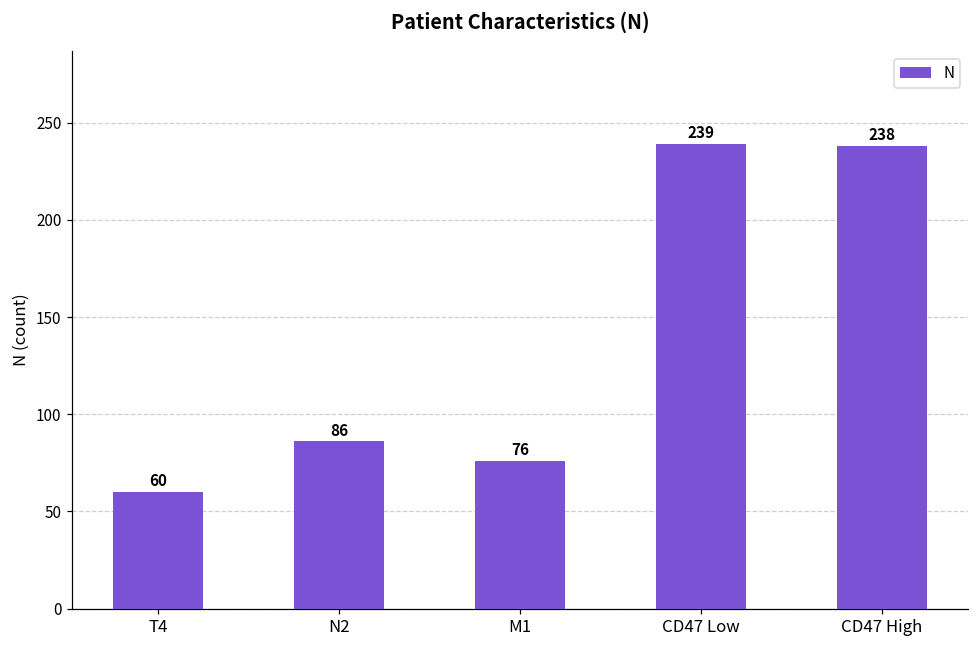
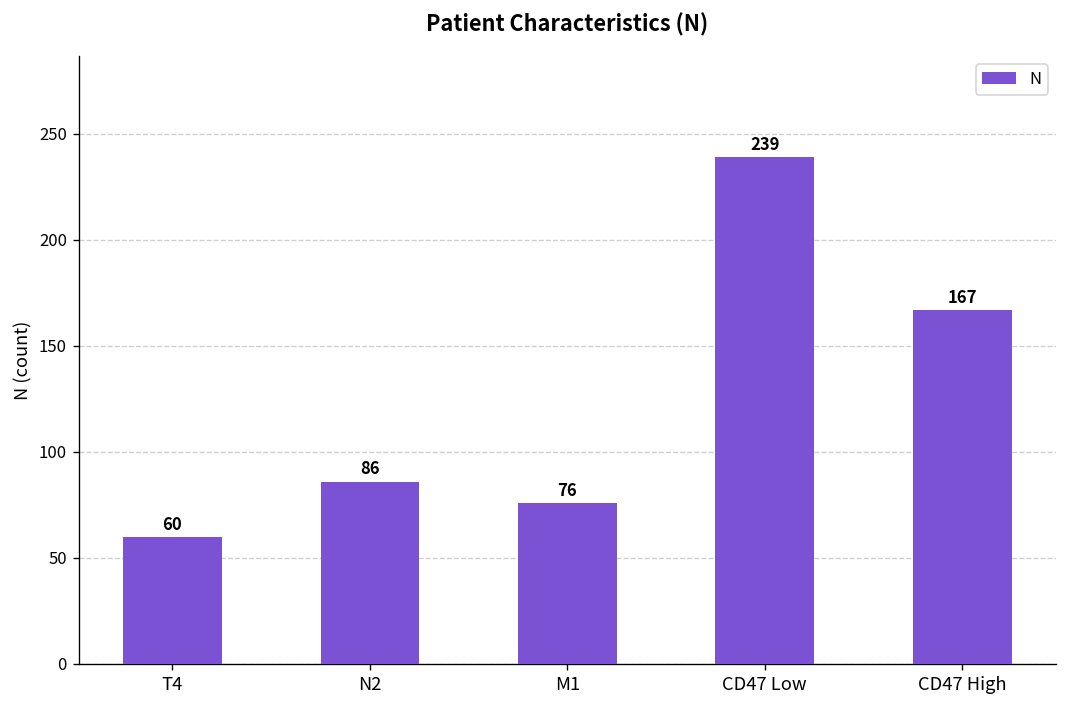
CD47 High: 238 -> 167
